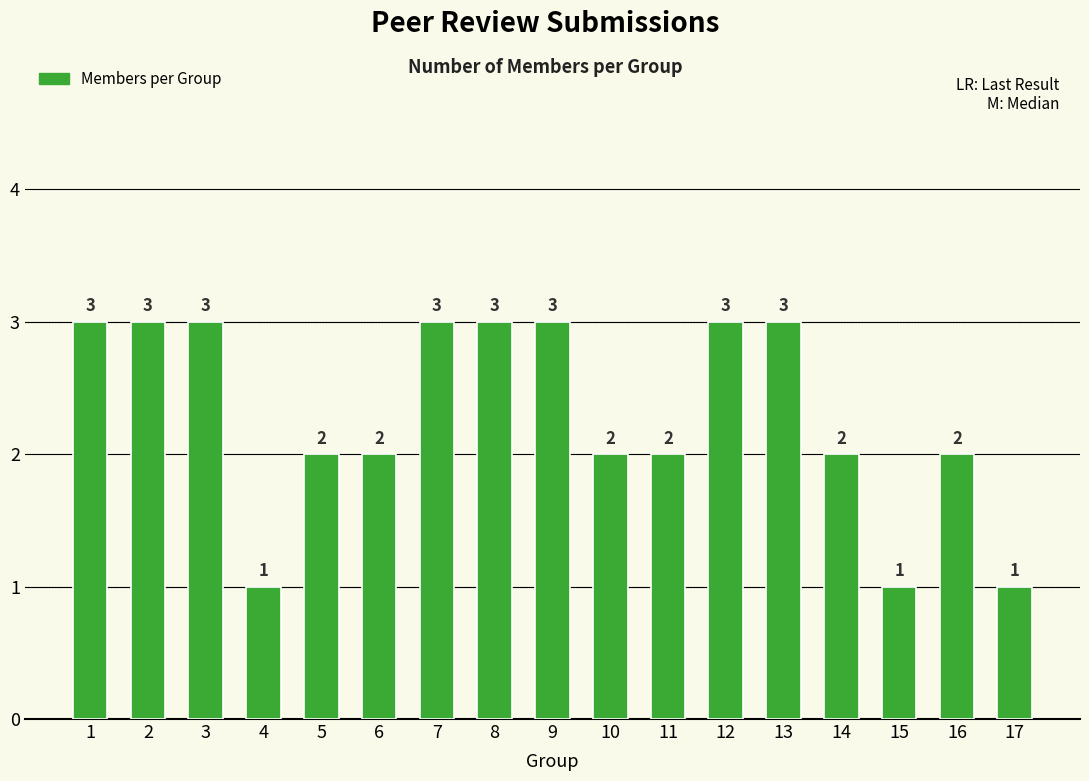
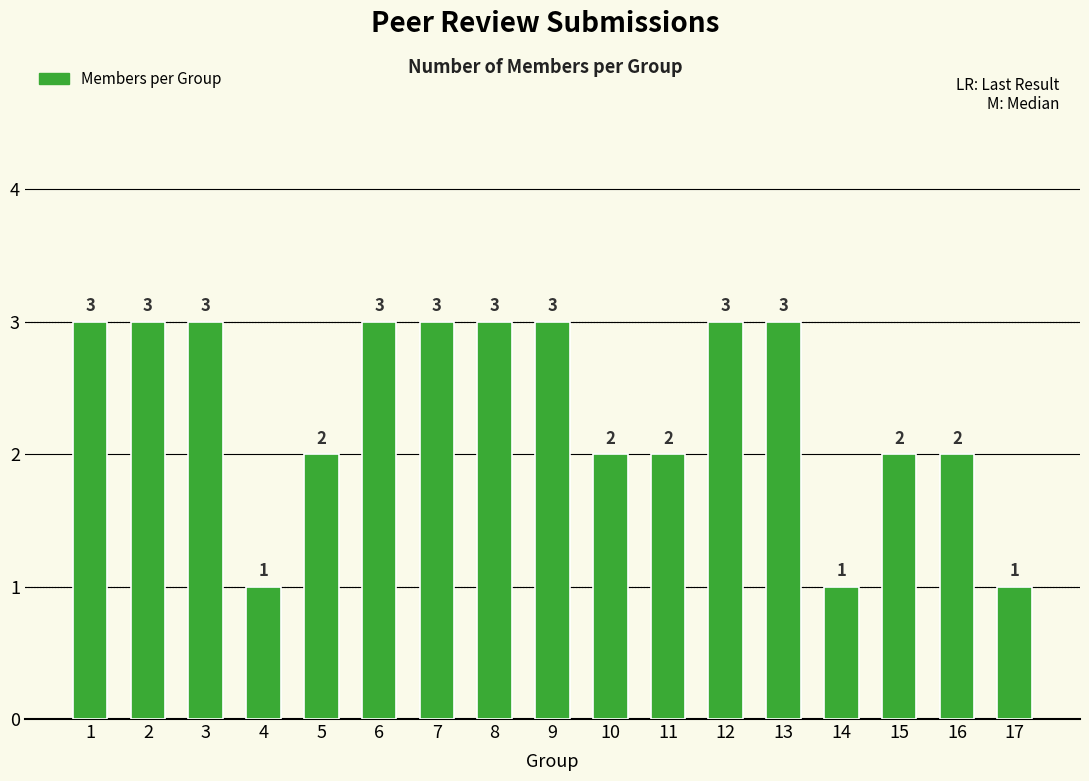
6: 2 -> 3
14: 2 -> 1
15: 1 -> 2
